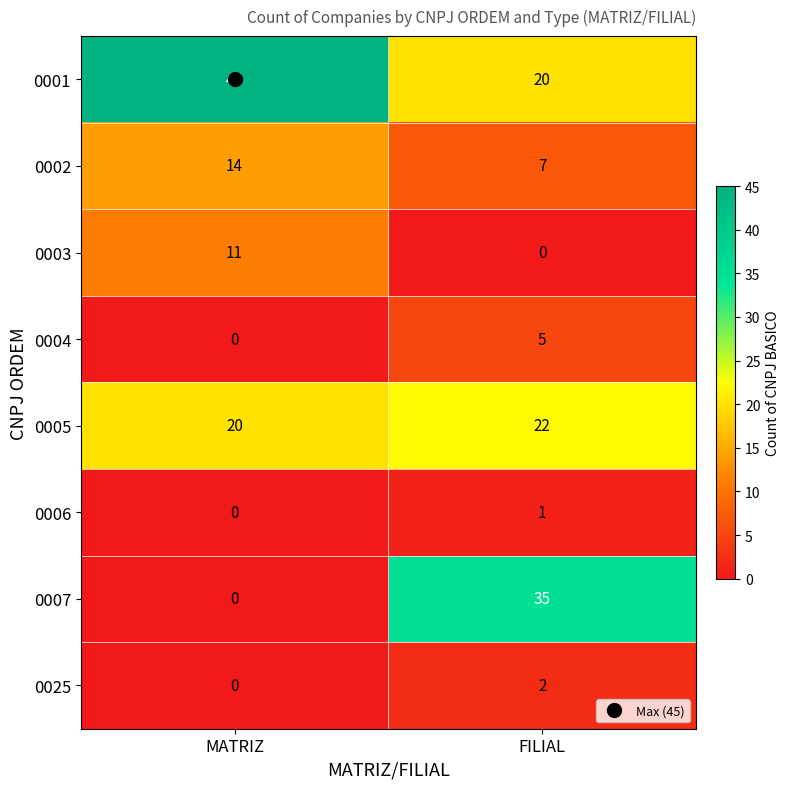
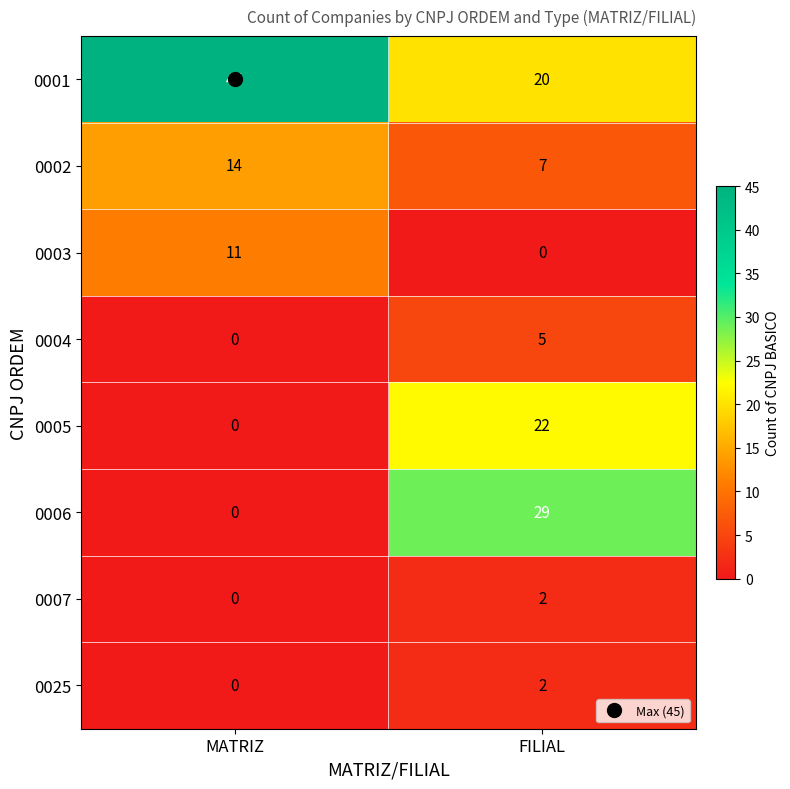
0005, MATRIZ: 20 -> 0
0006, FILIAL: 1 -> 29
0007, FILIAL: 35 -> 2
